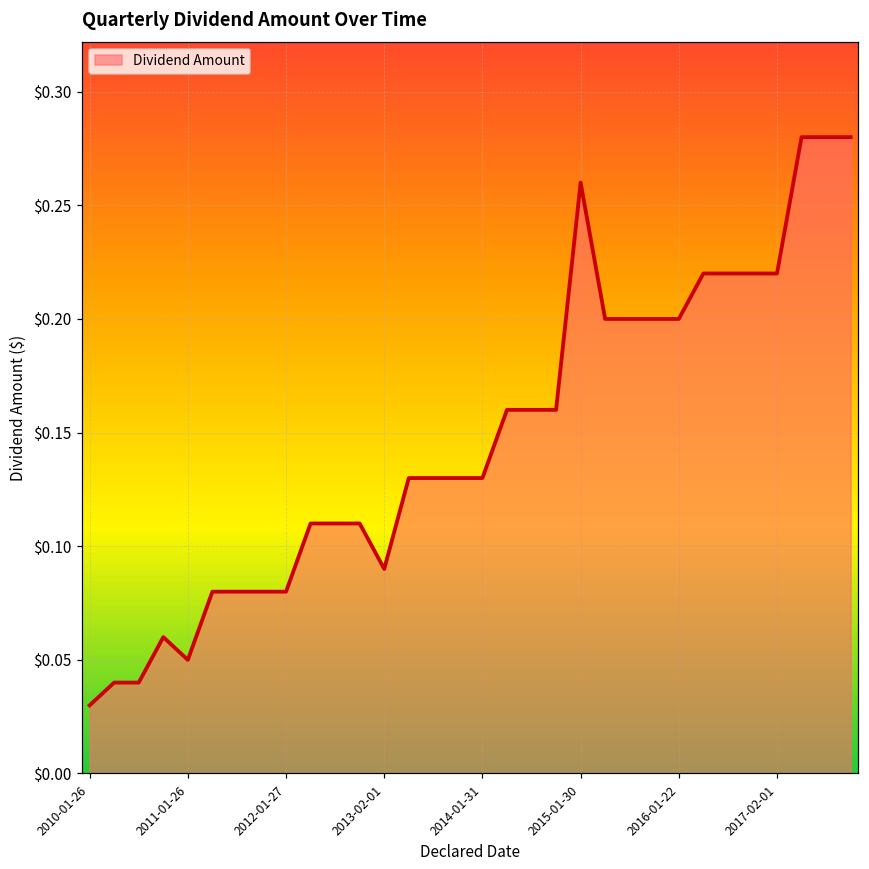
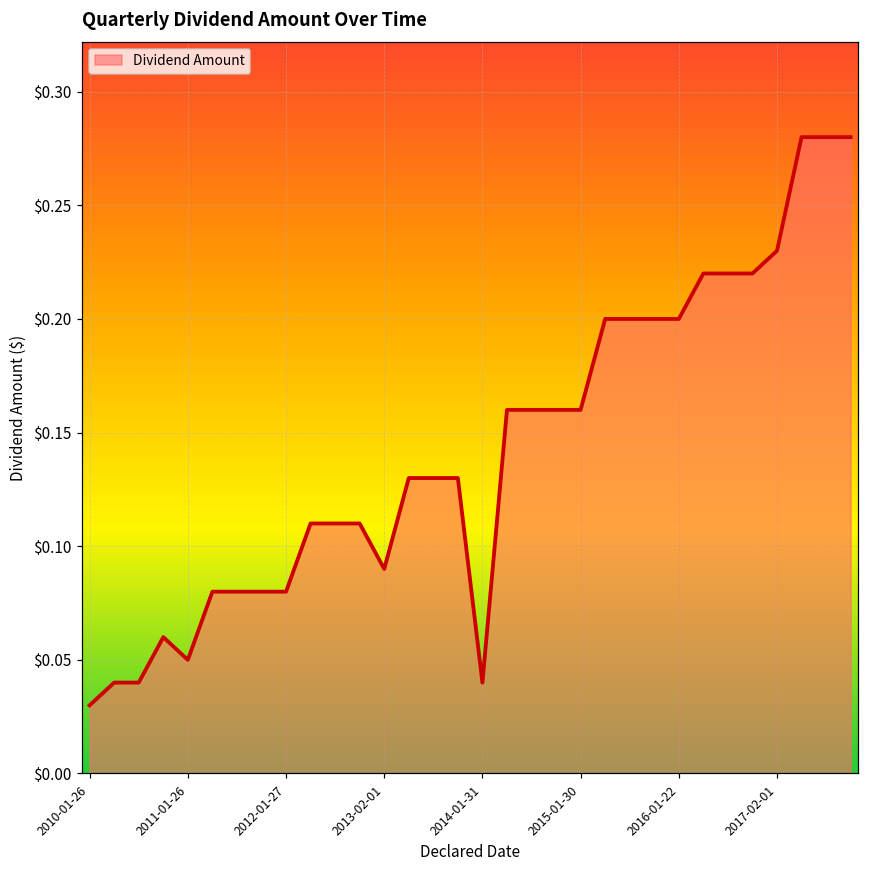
2014-01-31: $0.13 -> $0.04
2015-01-30: $0.26 -> $0.16
2017-02-01: $0.22 -> $0.23
